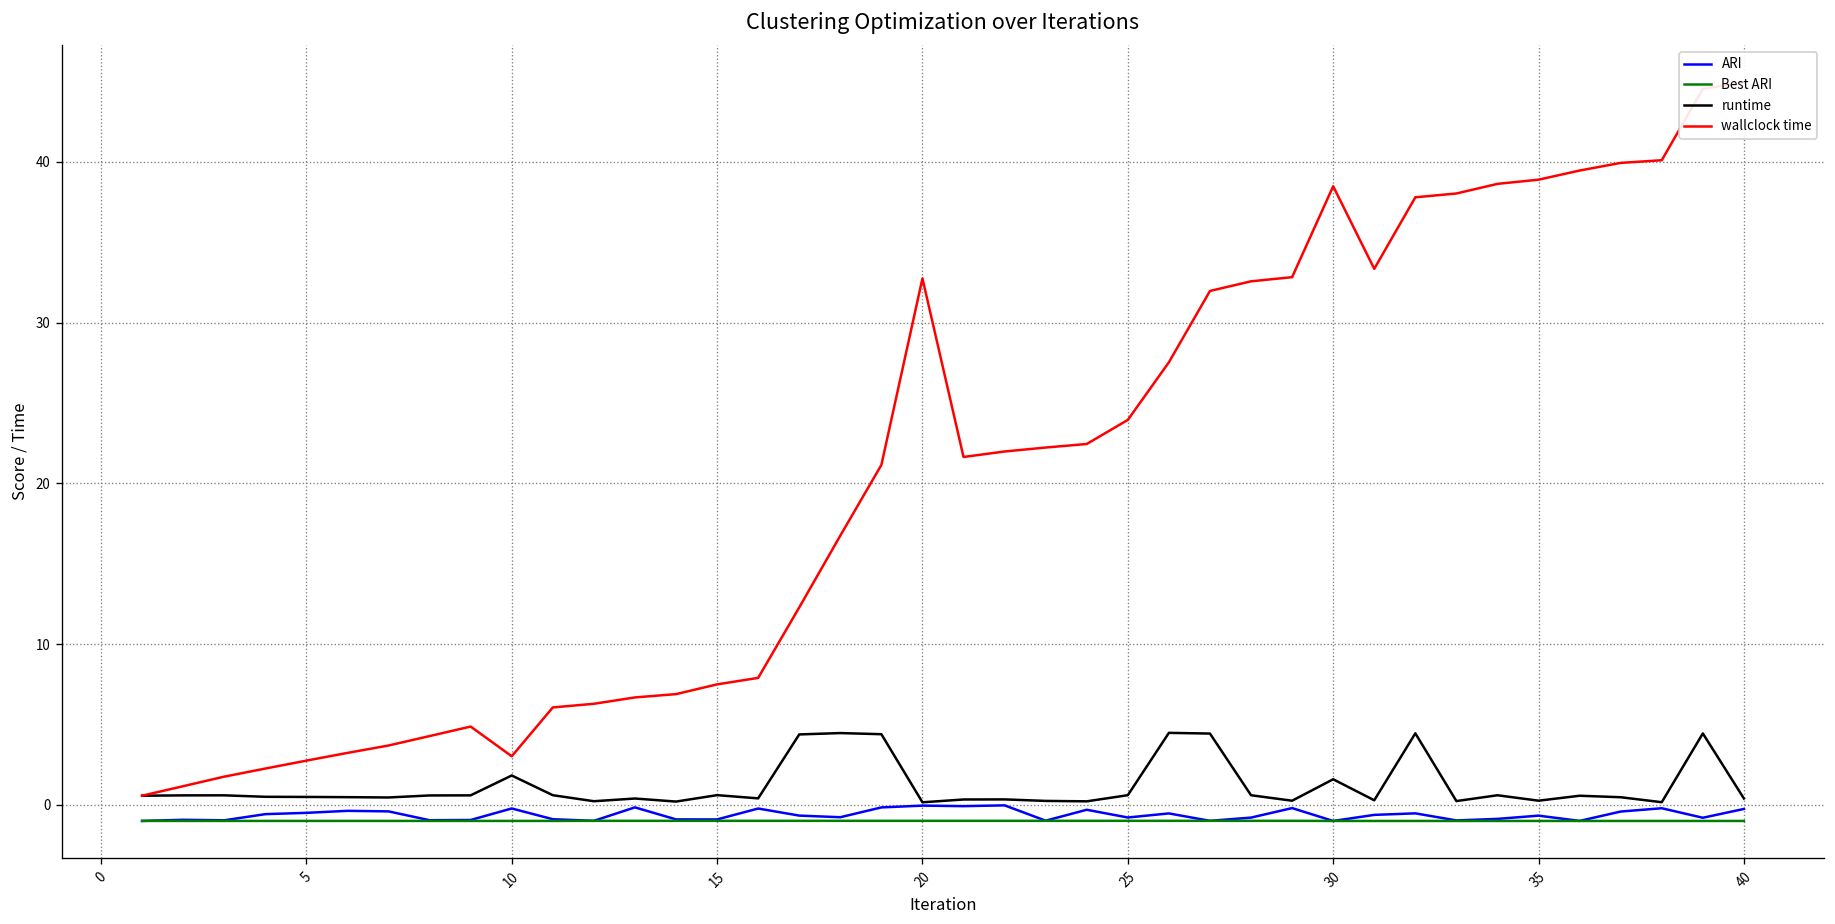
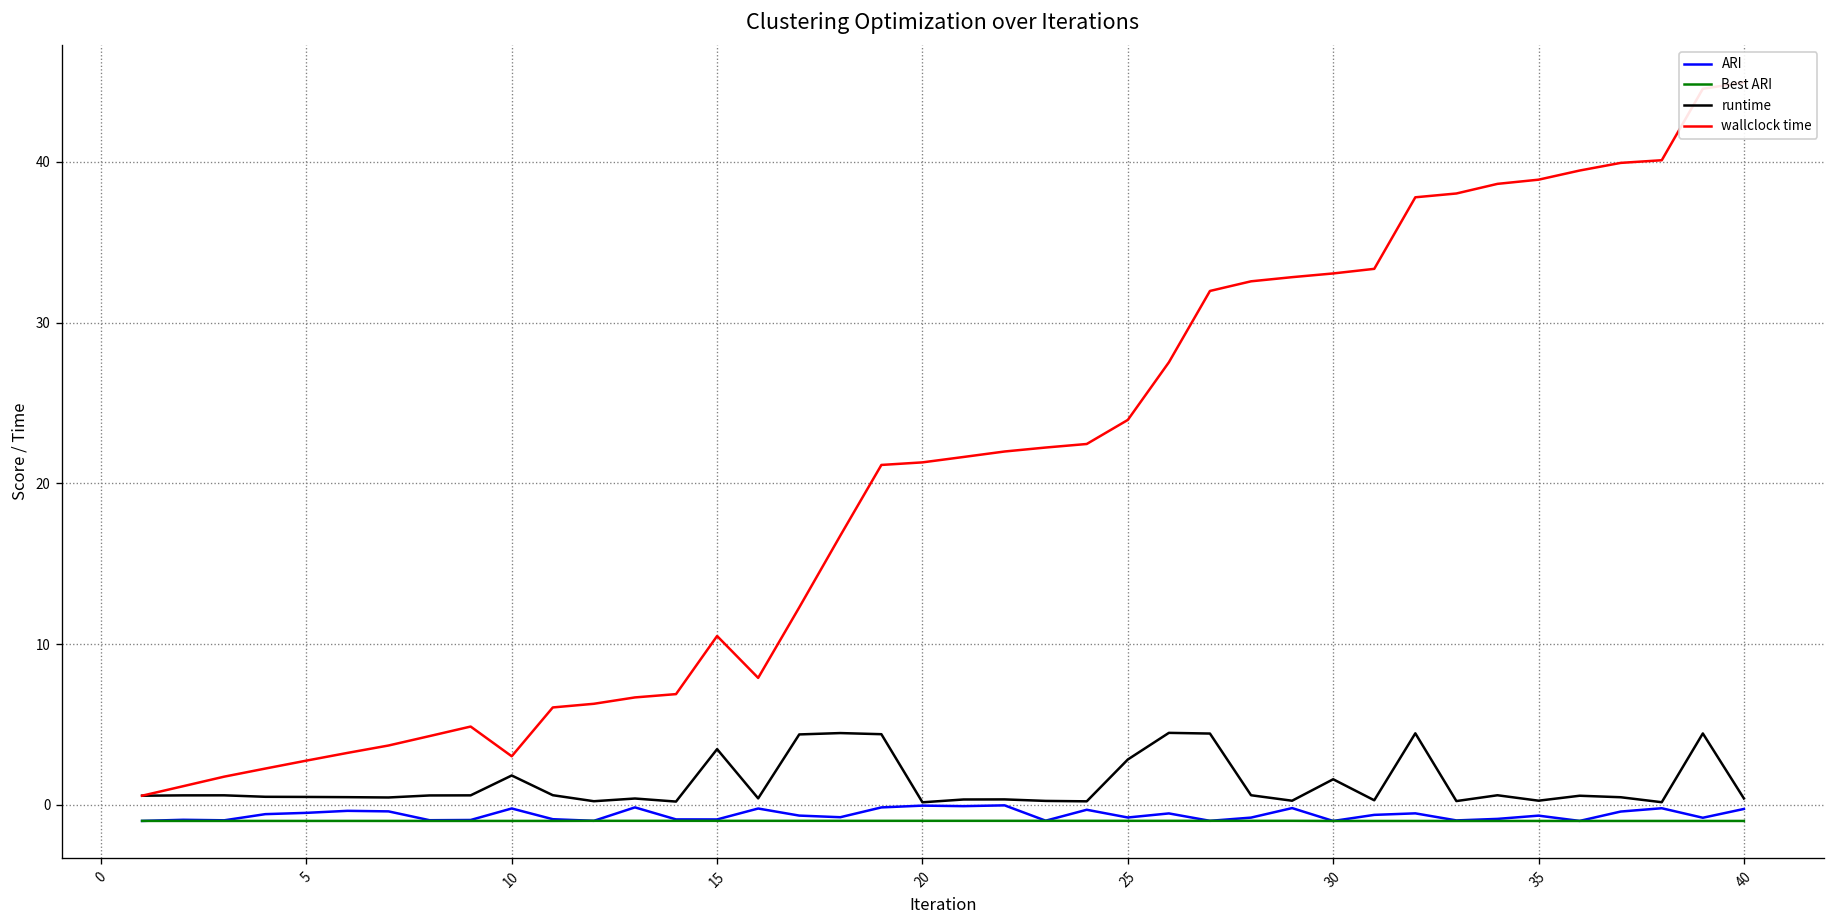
runtime, 15: 0.6 -> 3.5
wallclock time, 15: 7.5 -> 10.5
wallclock time, 20: 32.8 -> 21.3
runtime, 25: 0.6 -> 2.8
wallclock time, 30: 38.5 -> 33.1
